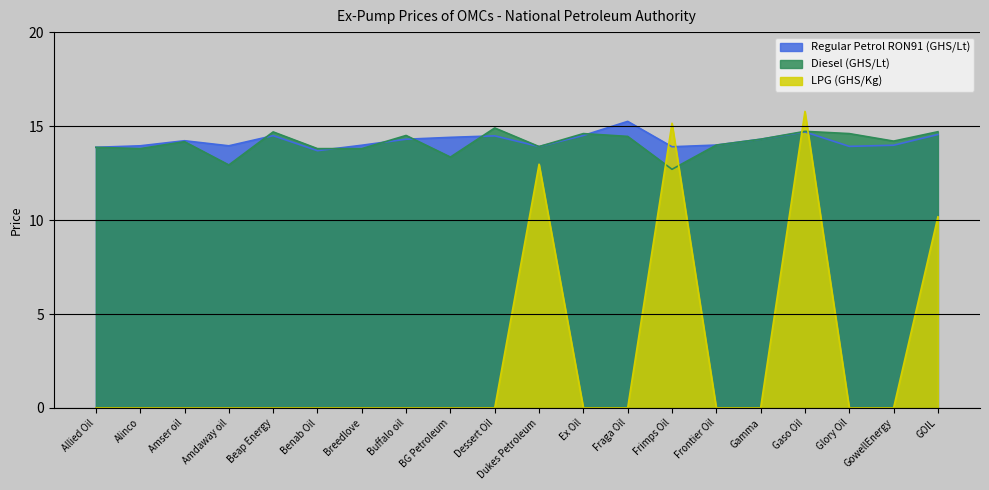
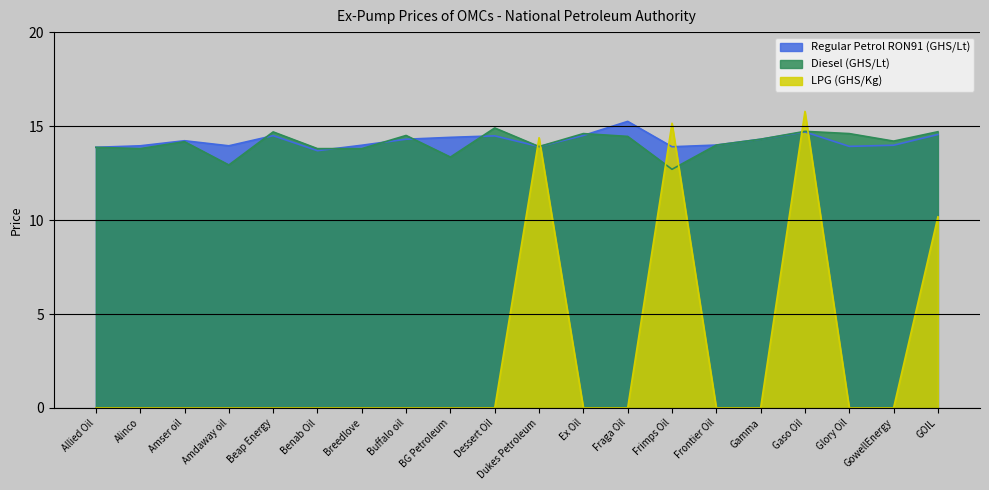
LPG (GHS/Kg), Dukes Petroleum: 13.0 -> 14.4
